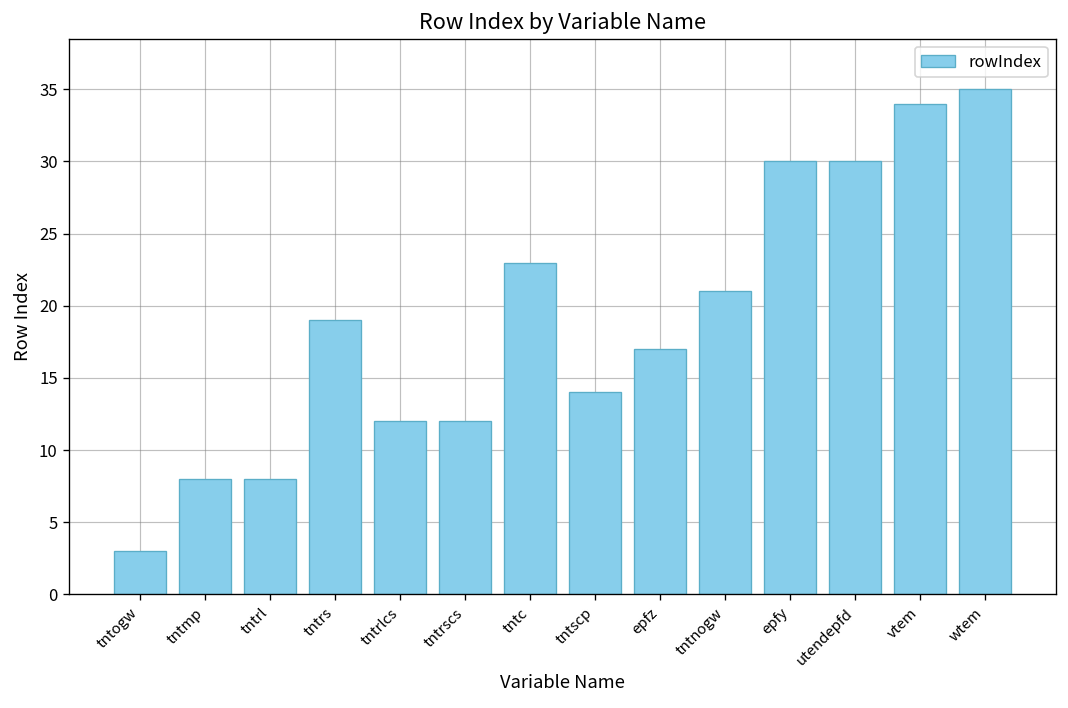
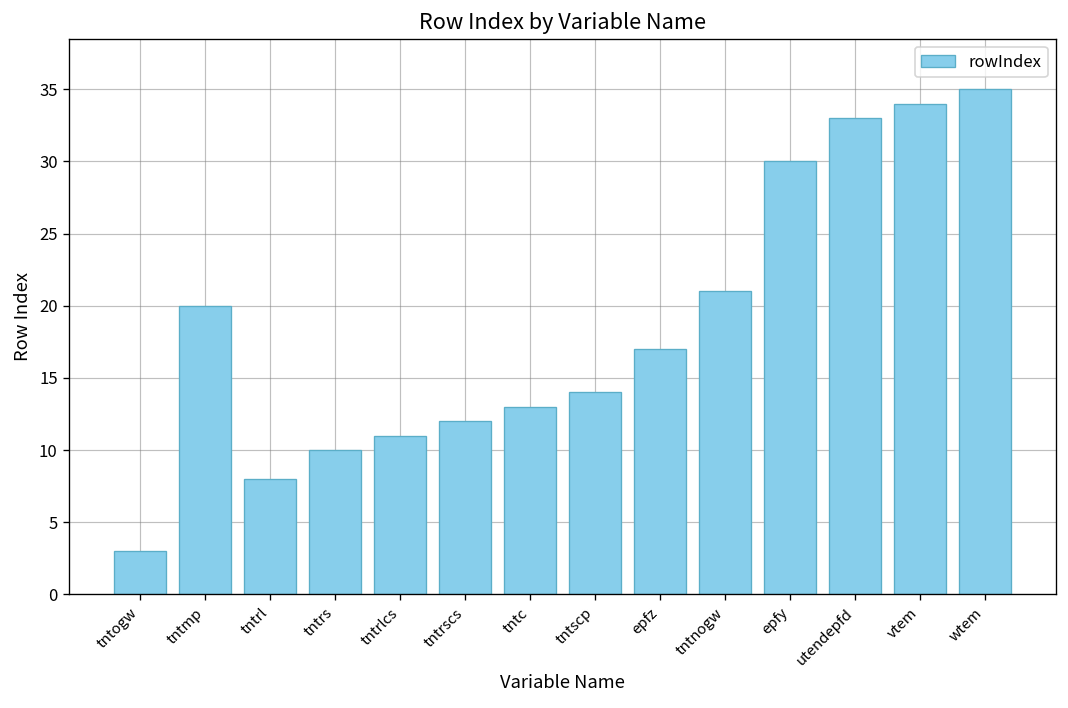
tntmp: 8 -> 20
tntrs: 19 -> 10
tntrlcs: 12 -> 11
tntc: 23 -> 13
utendepfd: 30 -> 33
